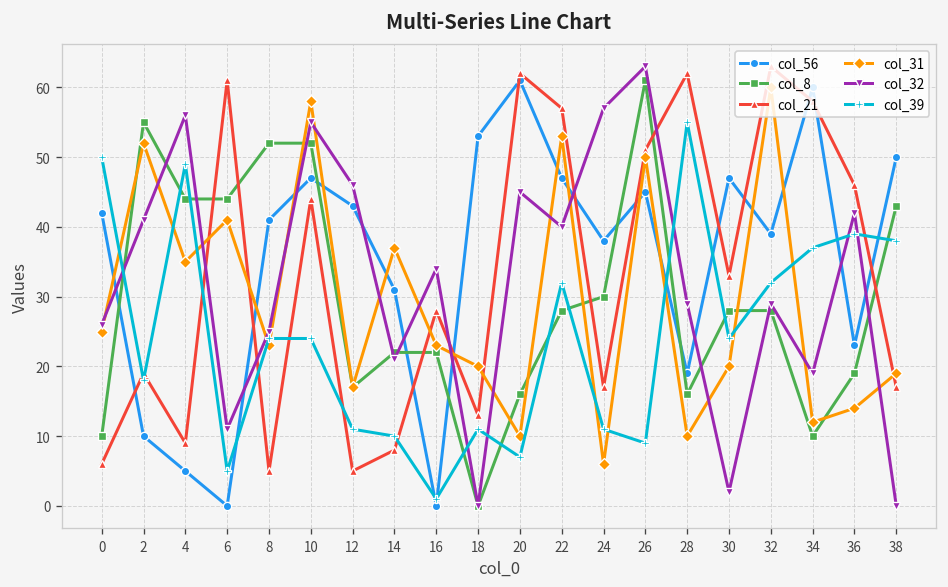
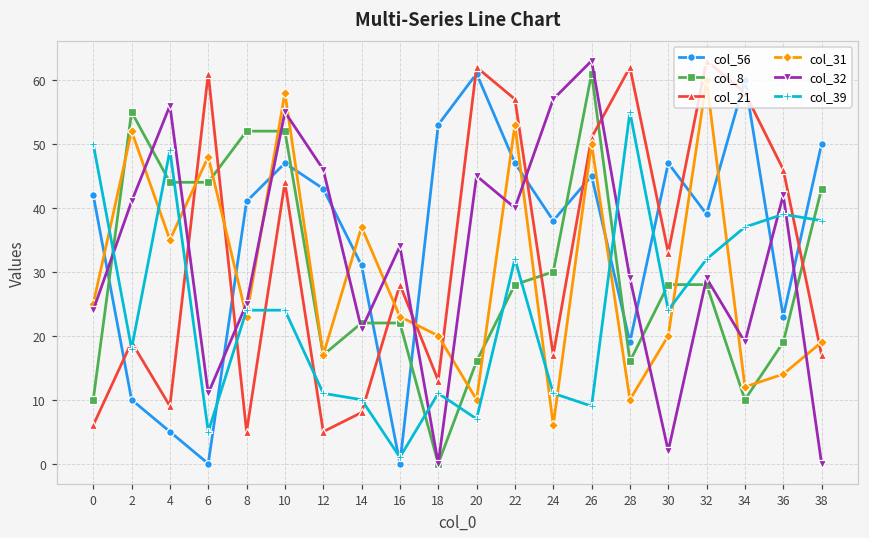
col_32, 0: 26 -> 24
col_31, 6: 41 -> 48
